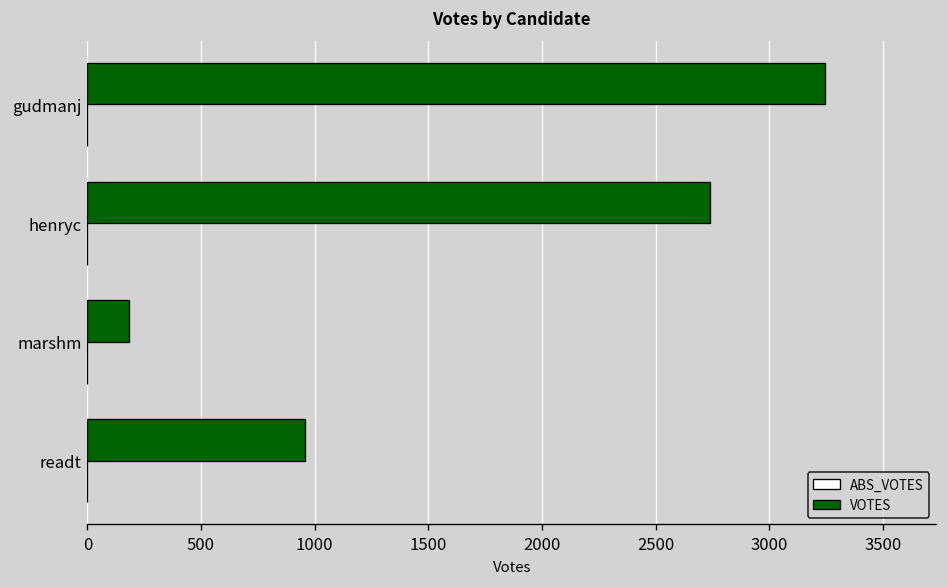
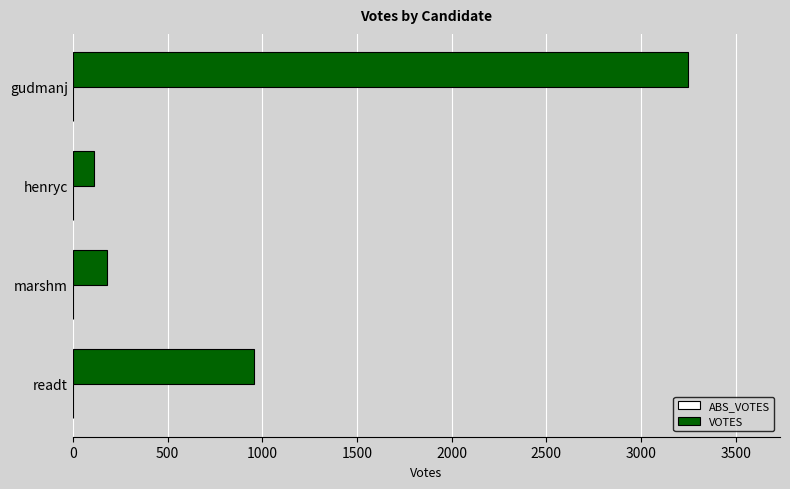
VOTES, henryc: 2740 -> 110
